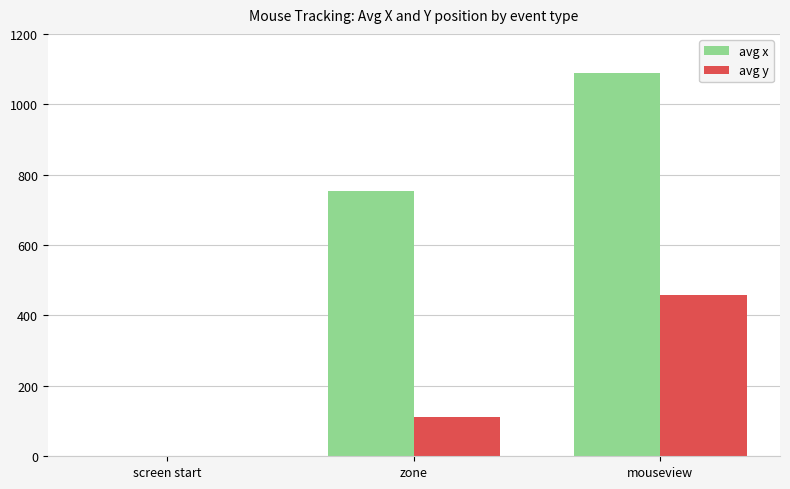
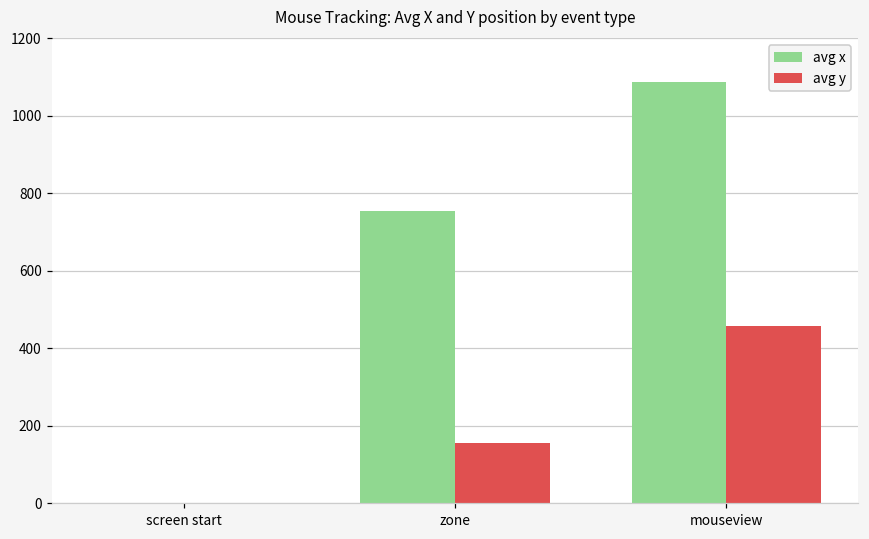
avg y, zone: 110 -> 150
